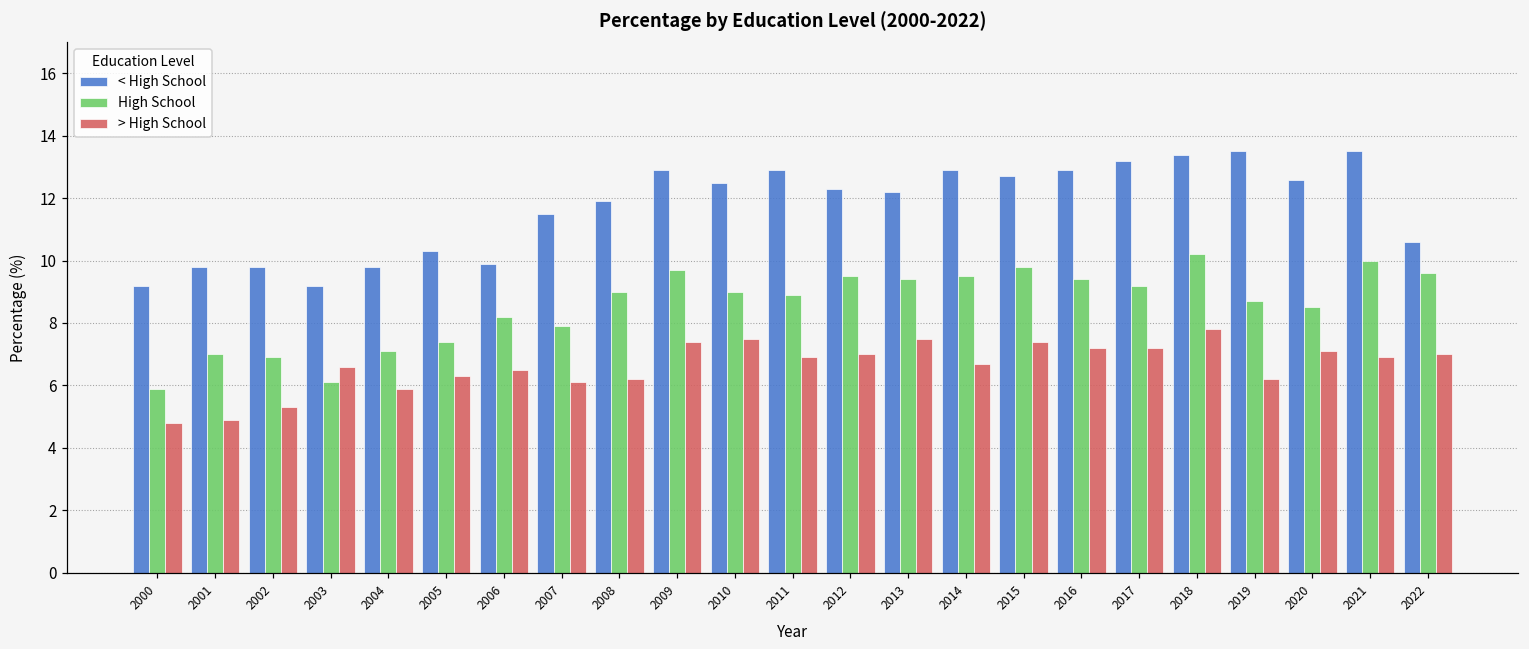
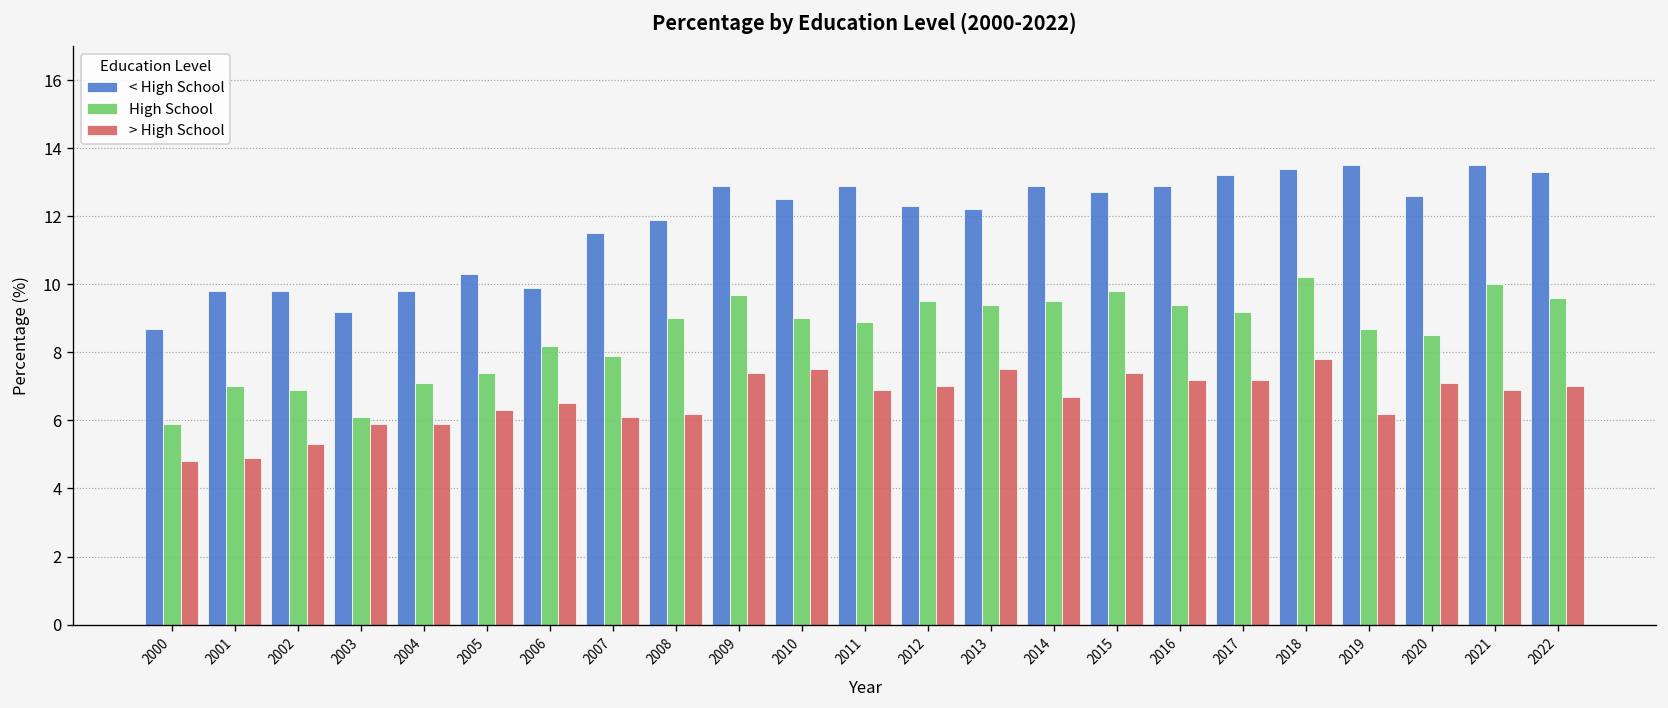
< High School, 2000: 9.2 -> 8.7
> High School, 2003: 6.6 -> 5.9
< High School, 2022: 10.6 -> 13.3
